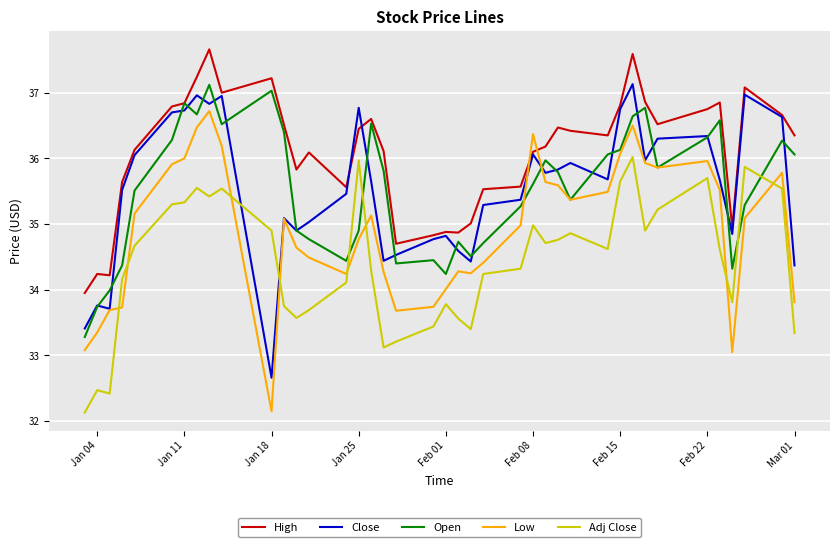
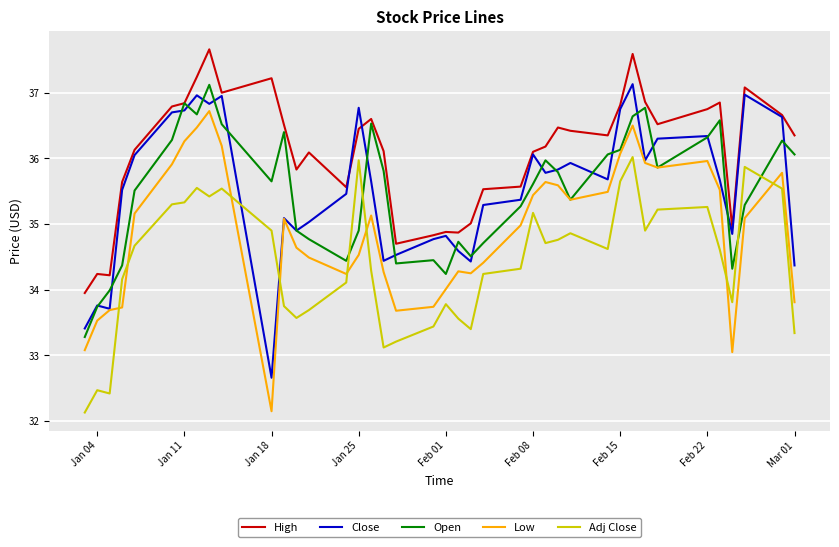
Low, Jan 04: 33.4 -> 33.5
Low, Jan 11: 36.0 -> 36.3
Open, Jan 18: 37.0 -> 35.7
Low, Jan 25: 34.8 -> 34.5
Low, Feb 08: 36.4 -> 35.4
Adj Close, Feb 08: 35.0 -> 35.2
Adj Close, Feb 22: 35.7 -> 35.3
